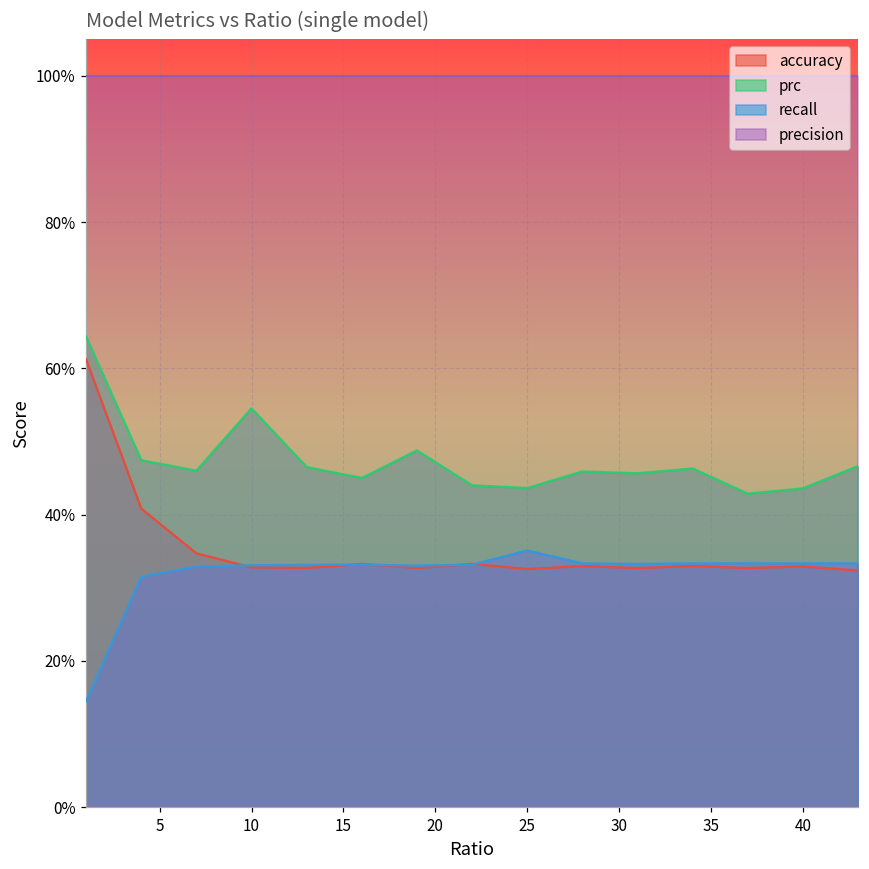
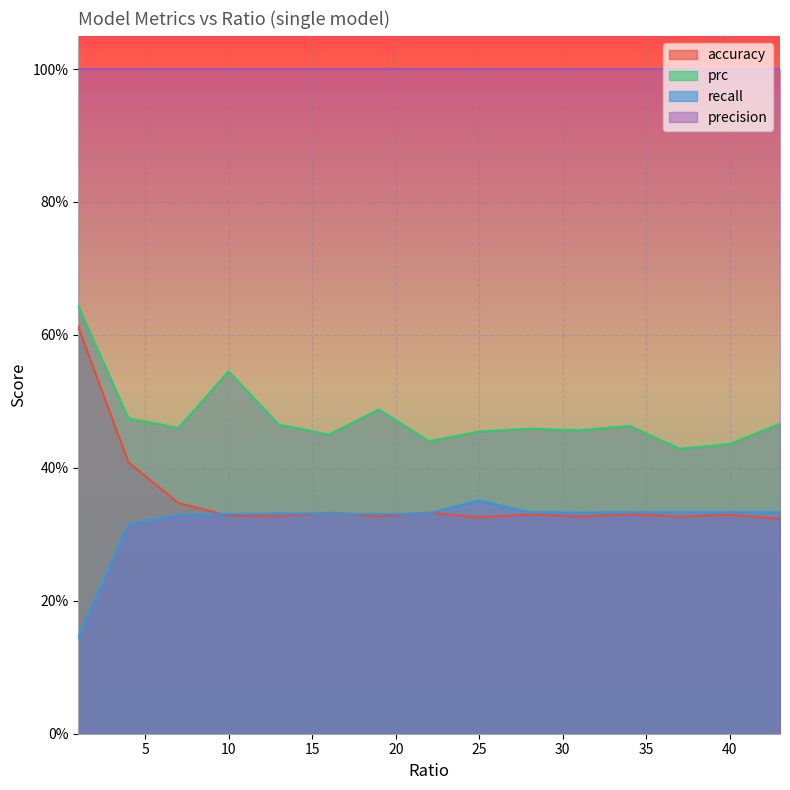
prc, 25: 44% -> 45%
